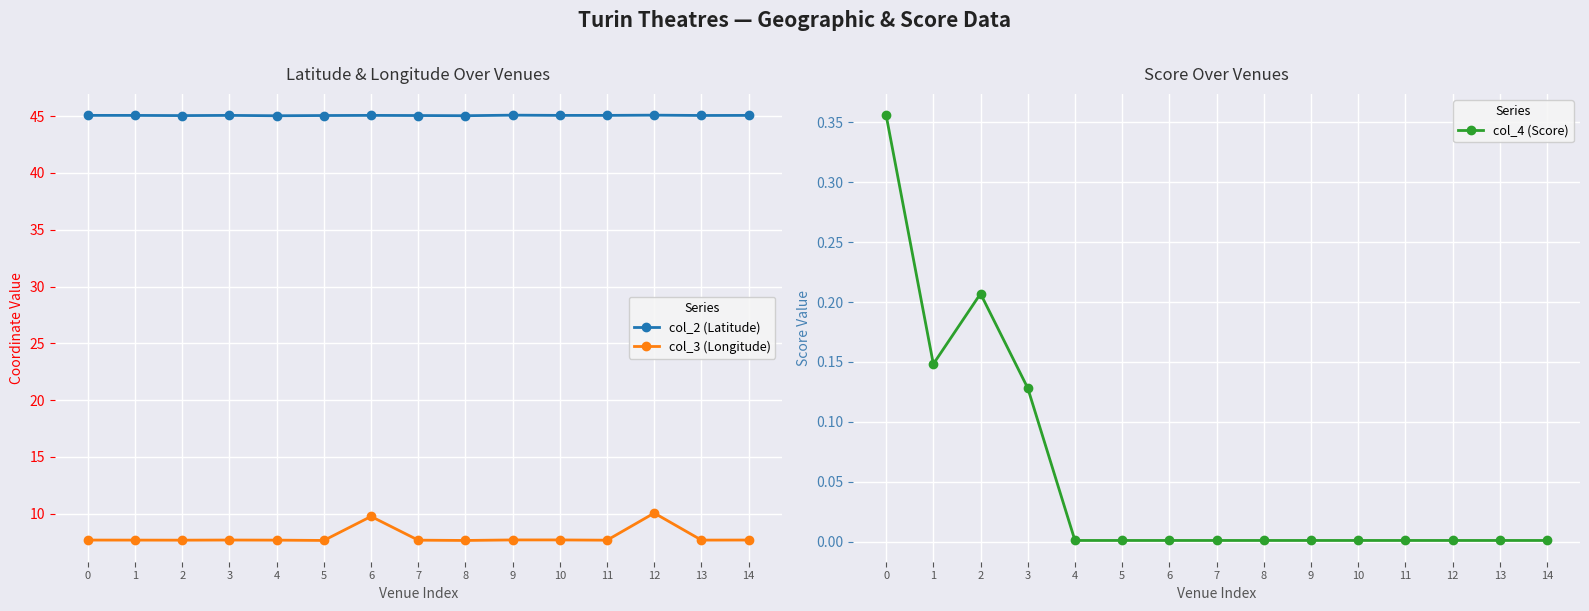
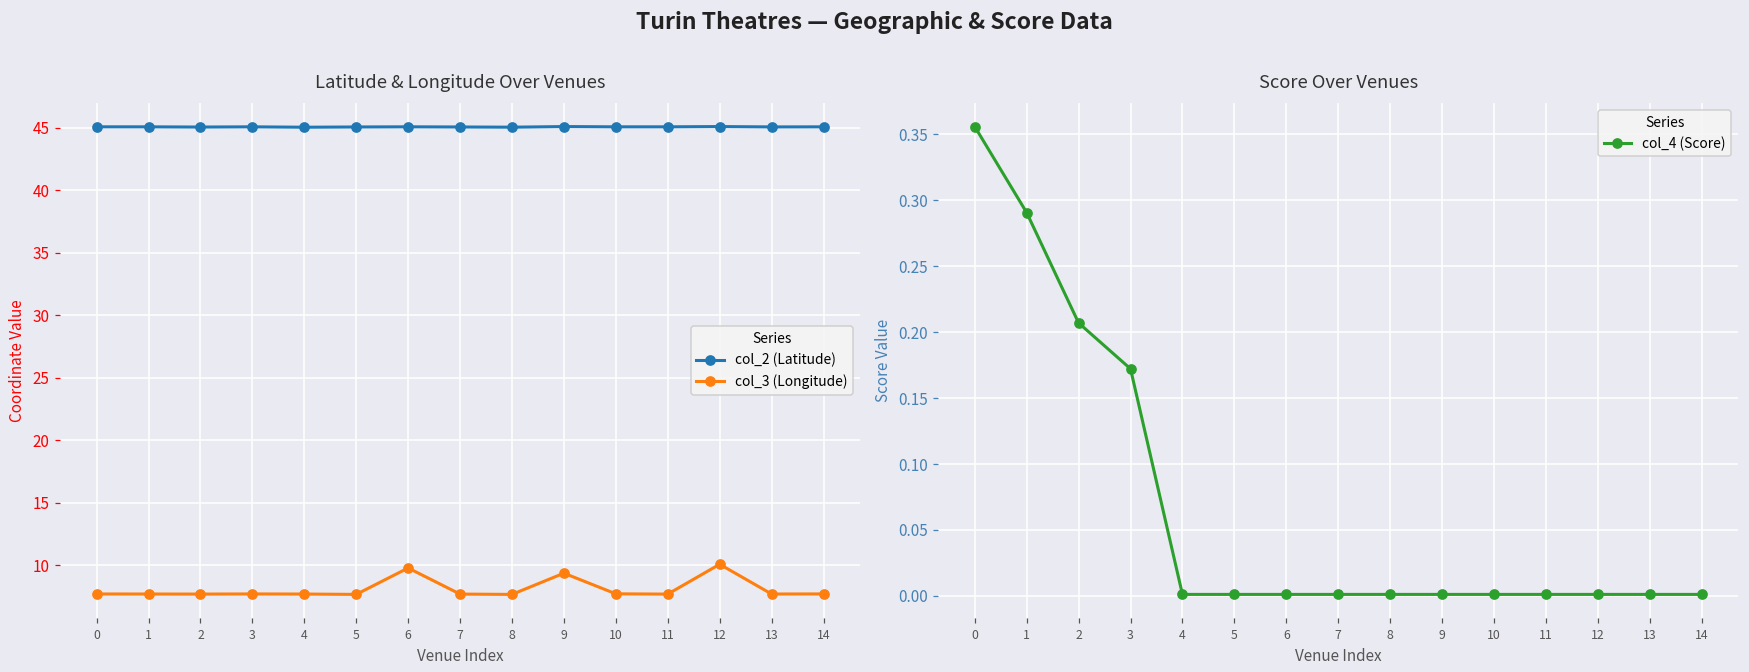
Latitude & Longitude Over Venues, col_3 (Longitude), 9: 7.7 -> 9.4
Score Over Venues, 1: 0.148 -> 0.291
Score Over Venues, 3: 0.128 -> 0.172
